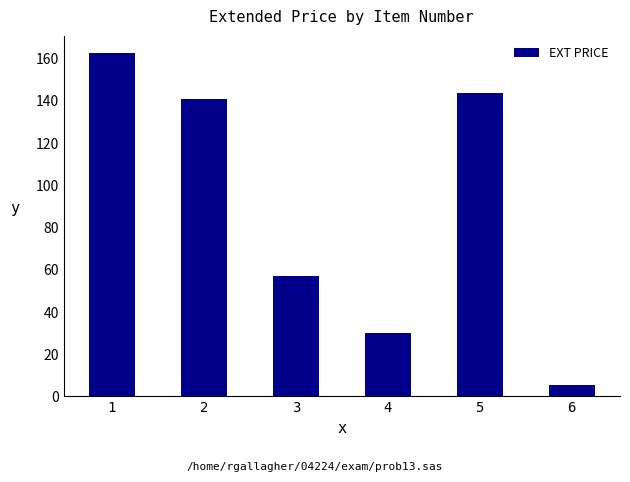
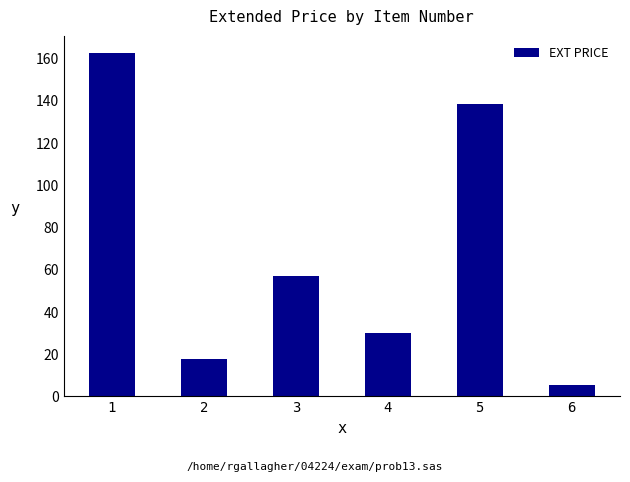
2: 141 -> 18
5: 144 -> 139
